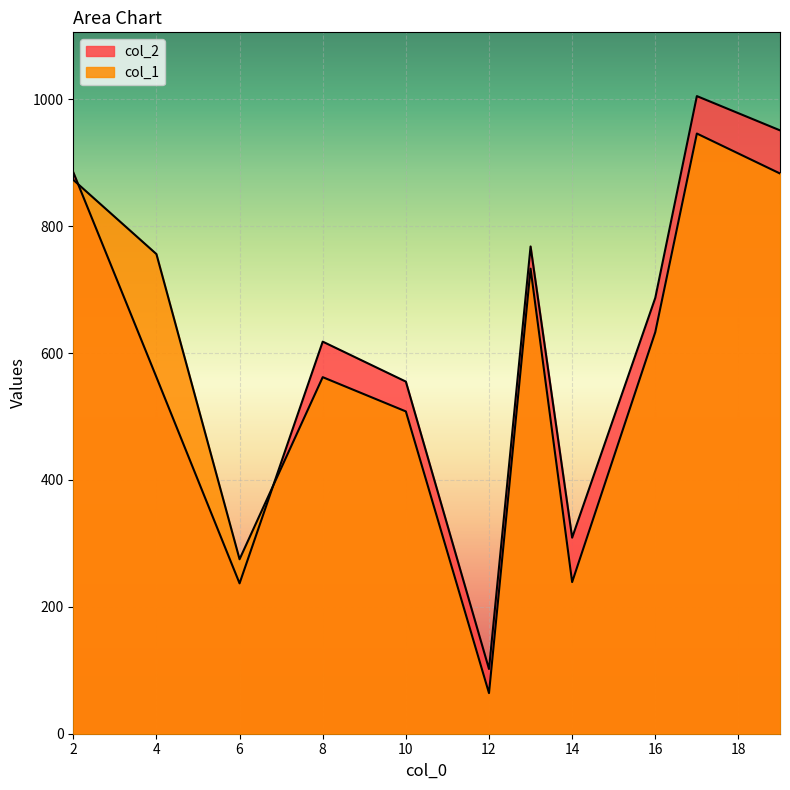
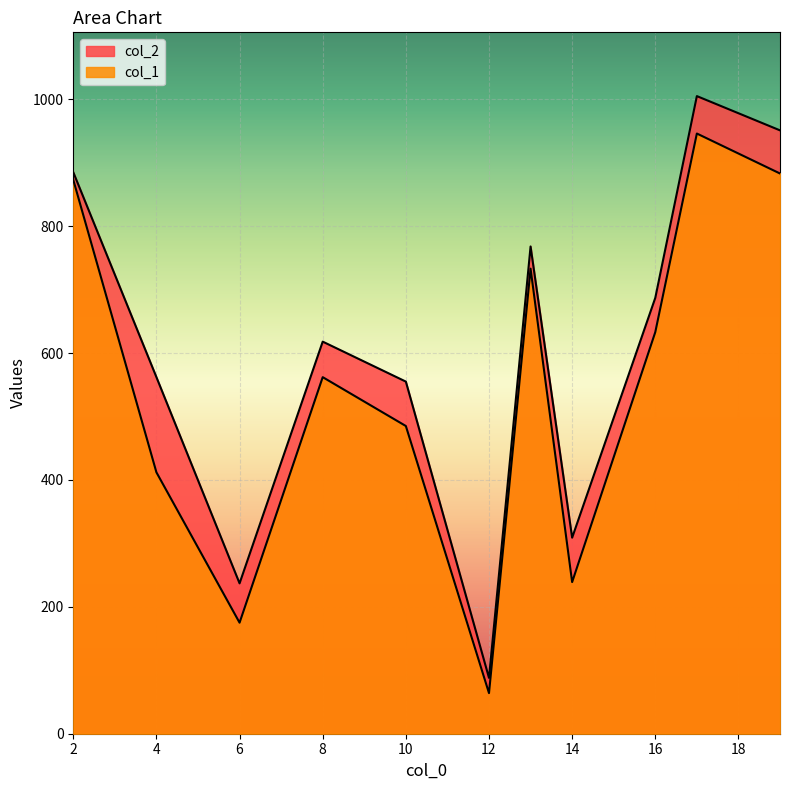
col_1, 4: 760 -> 410
col_1, 6: 280 -> 180
col_1, 10: 510 -> 490
col_2, 12: 100 -> 90
